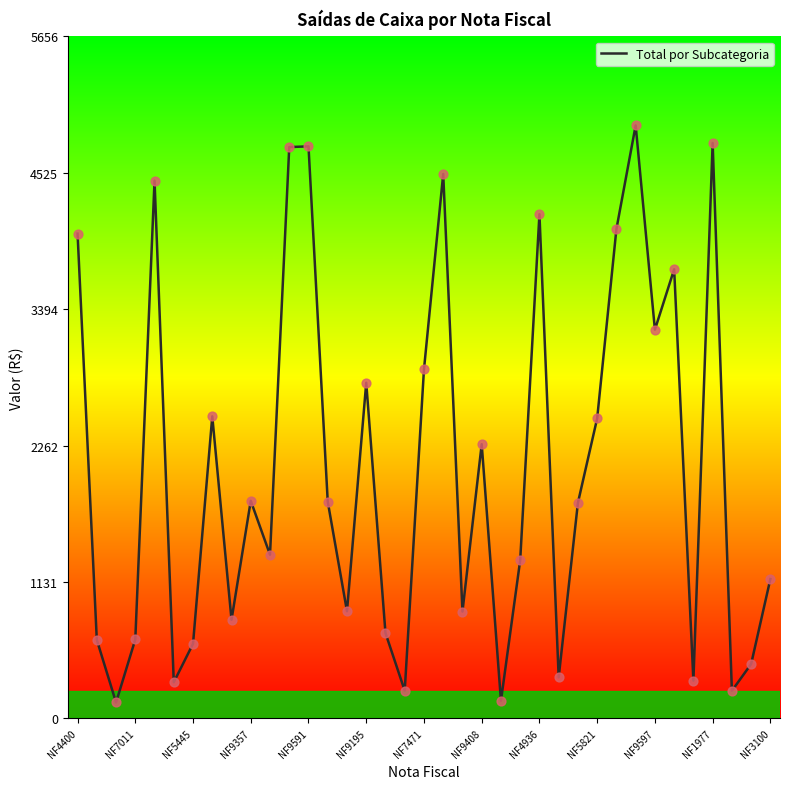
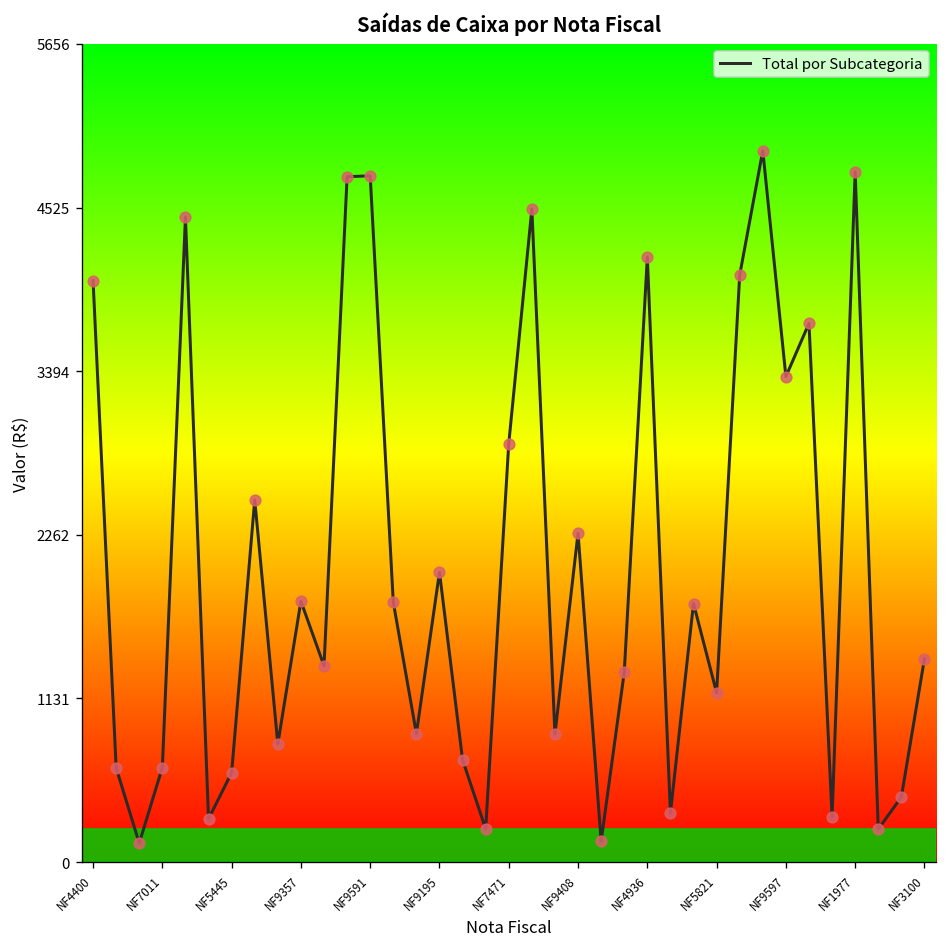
NF9195: 2780 -> 2000
NF5821: 2490 -> 1170
NF9597: 3220 -> 3360
NF3100: 1160 -> 1410
